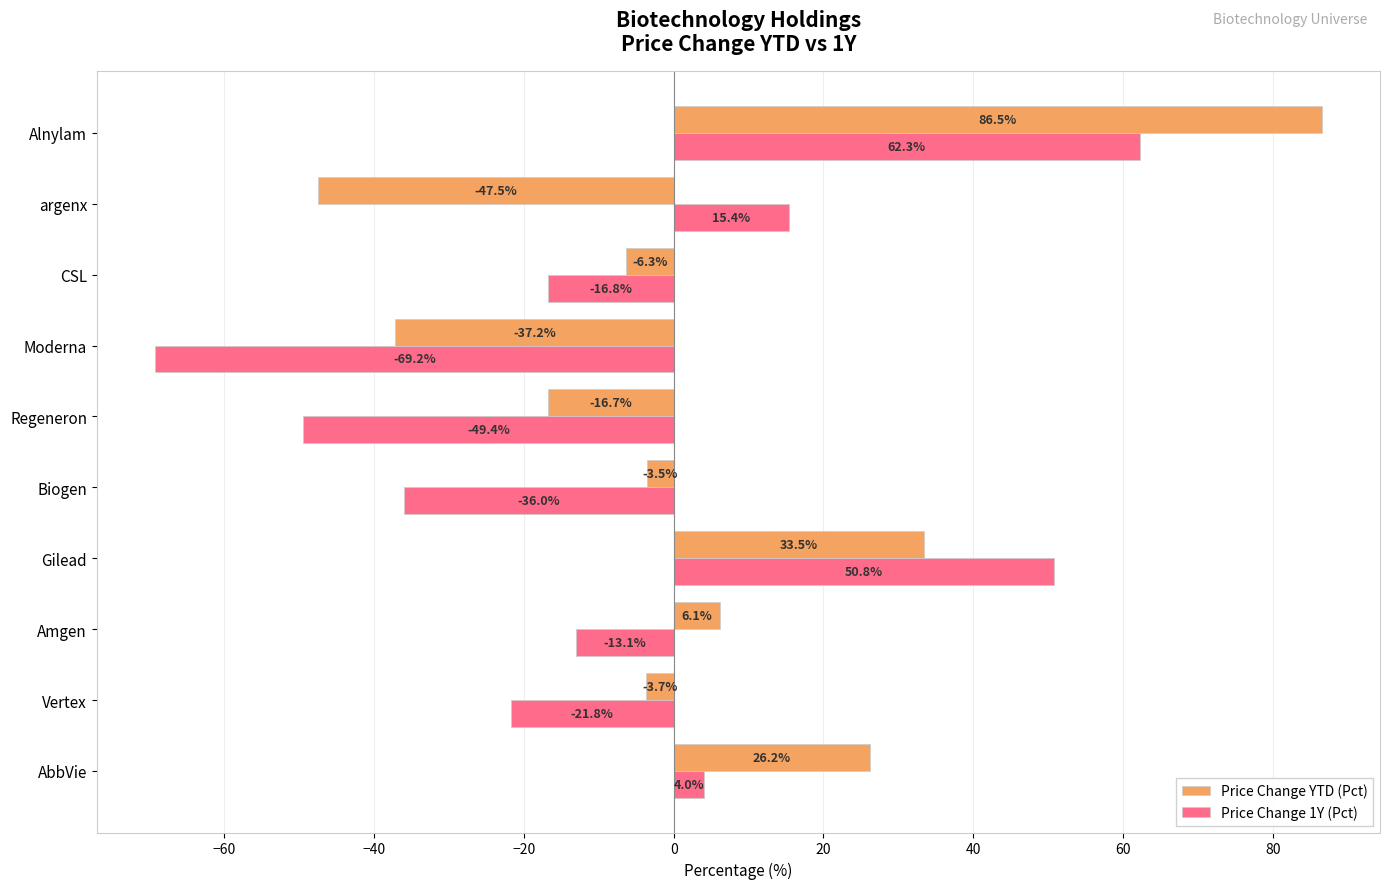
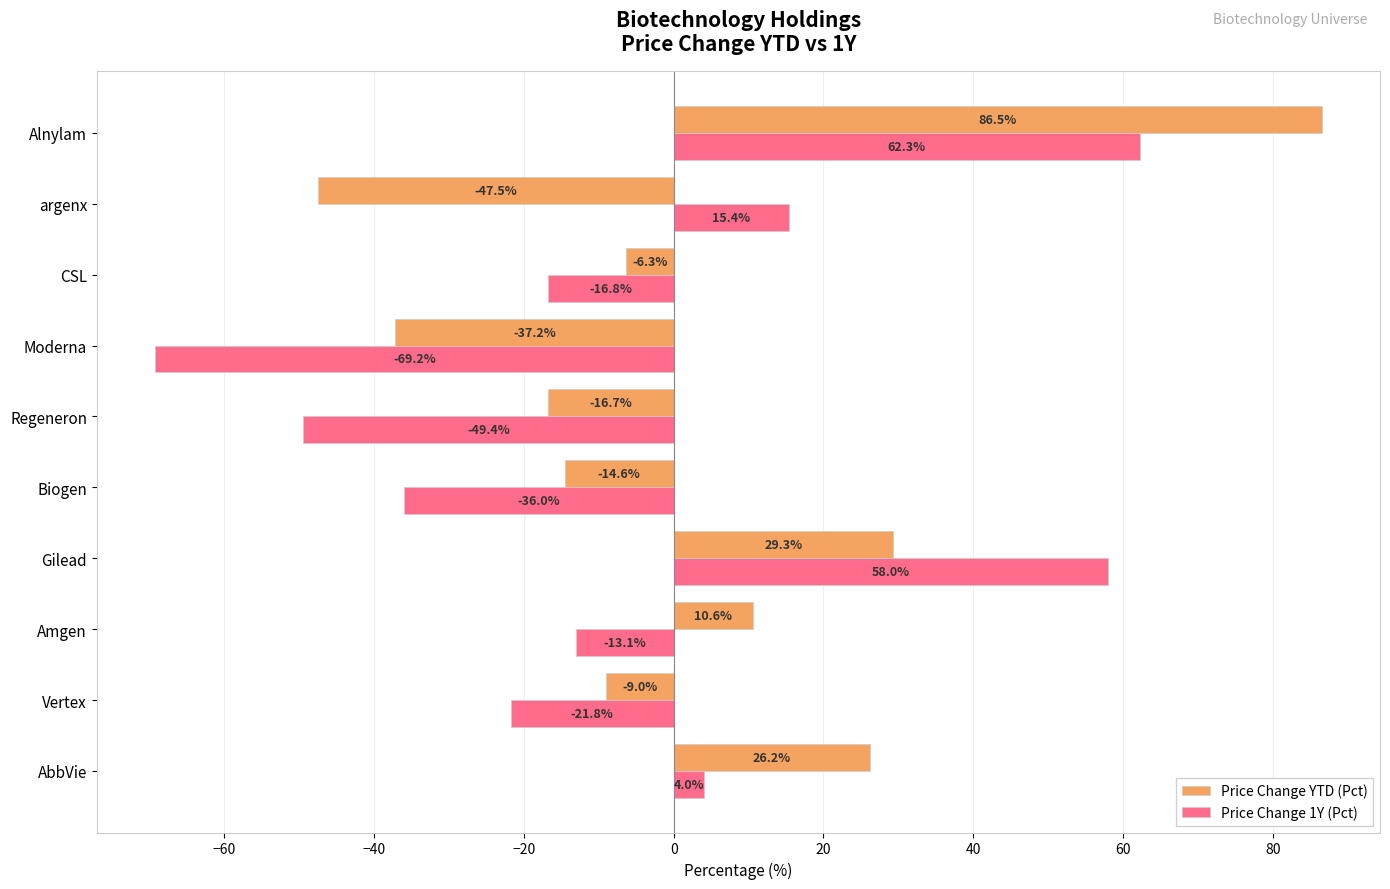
Price Change YTD (Pct), Biogen: -3.5% -> -14.6%
Price Change YTD (Pct), Gilead: 33.5% -> 29.3%
Price Change 1Y (Pct), Gilead: 50.8% -> 58.0%
Price Change YTD (Pct), Amgen: 6.1% -> 10.6%
Price Change YTD (Pct), Vertex: -3.7% -> -9.0%
